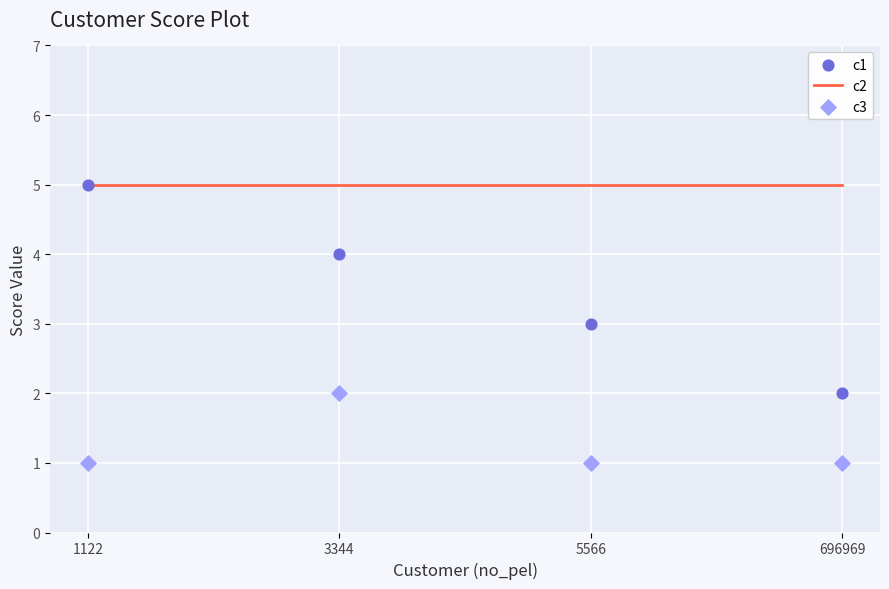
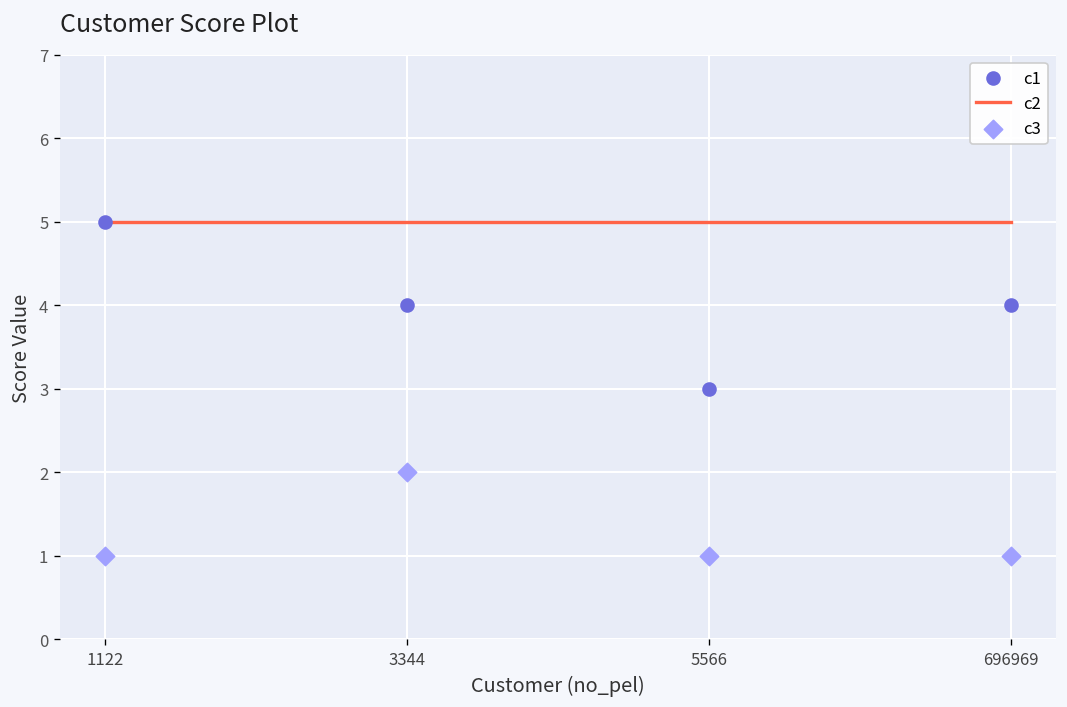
c1, 696969: 2 -> 4
